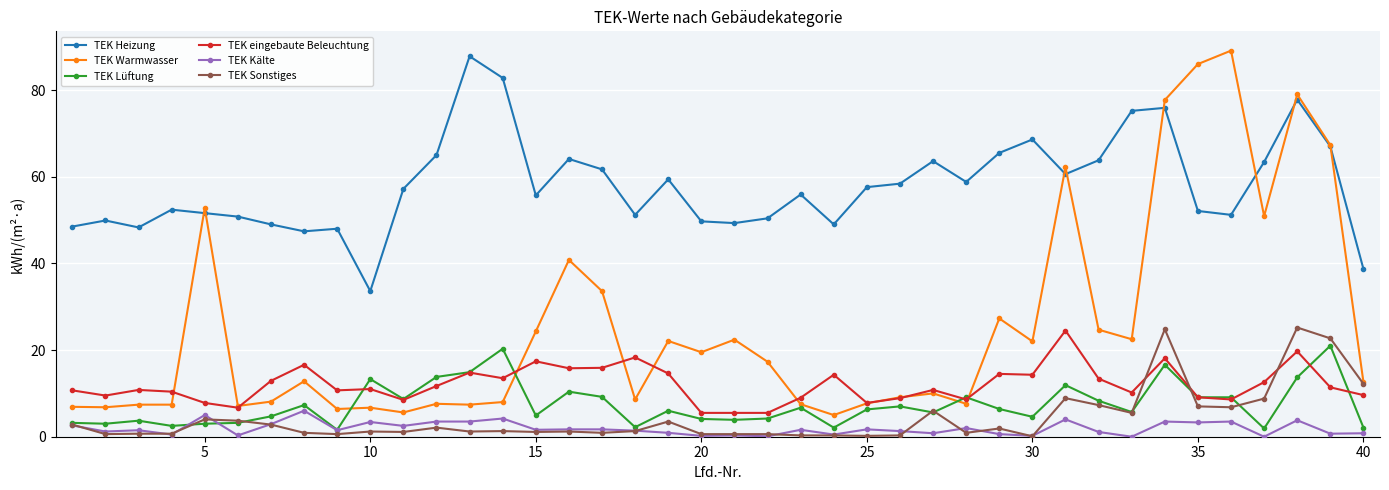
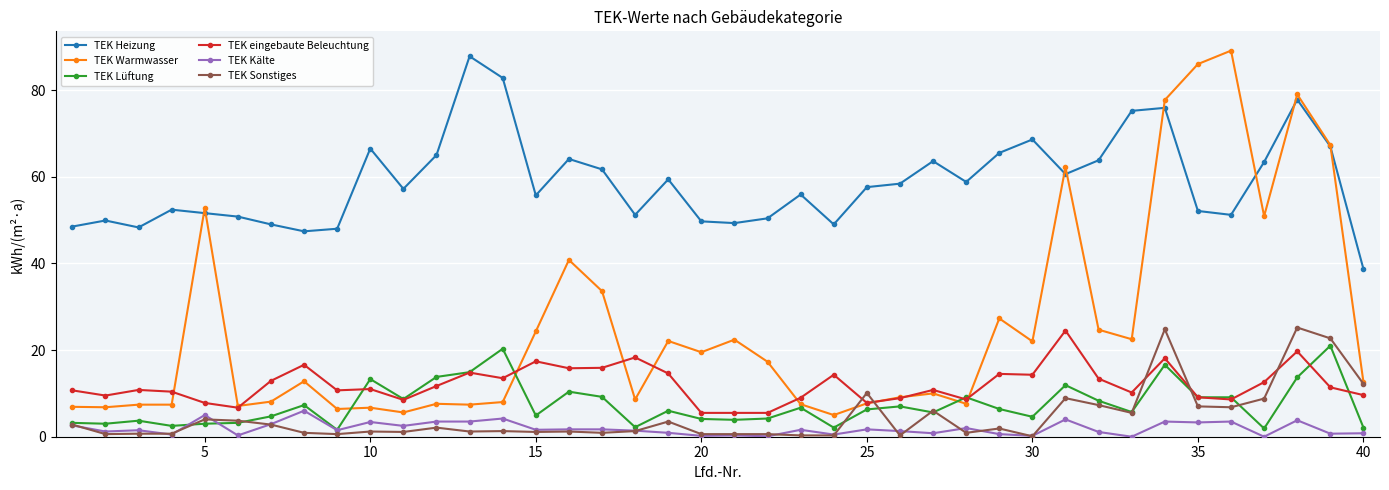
TEK Heizung, 10: 34 -> 67
TEK Sonstiges, 25: 0 -> 10
